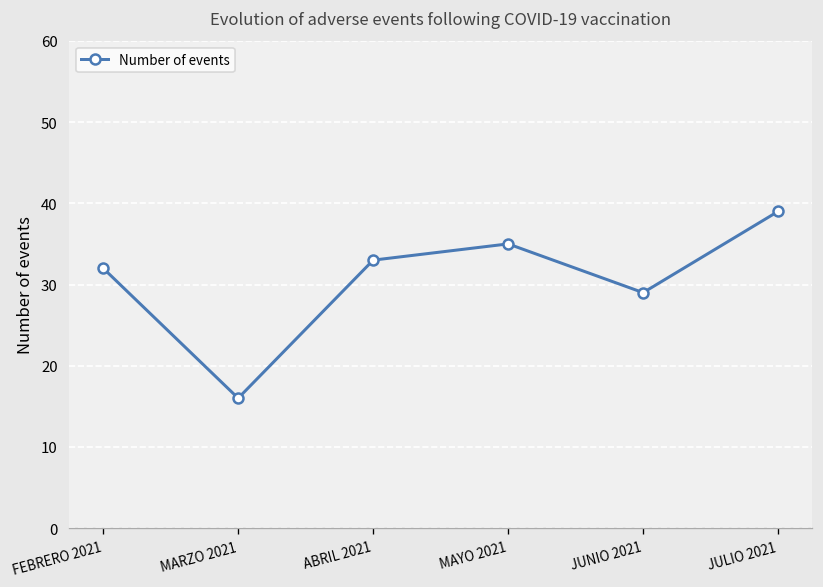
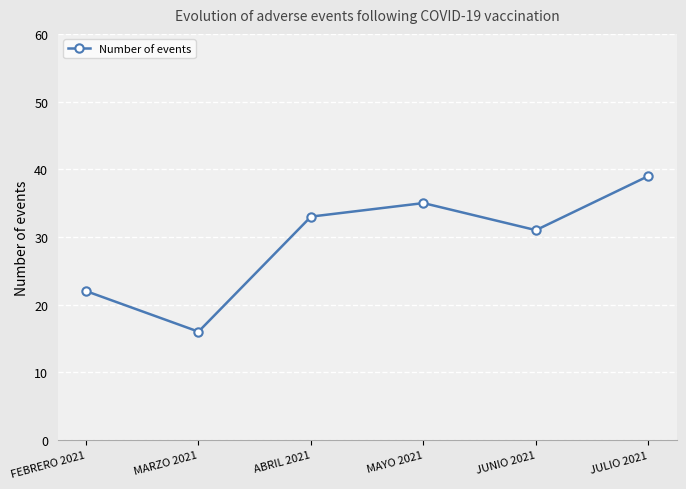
FEBRERO 2021: 32 -> 22
JUNIO 2021: 29 -> 31
